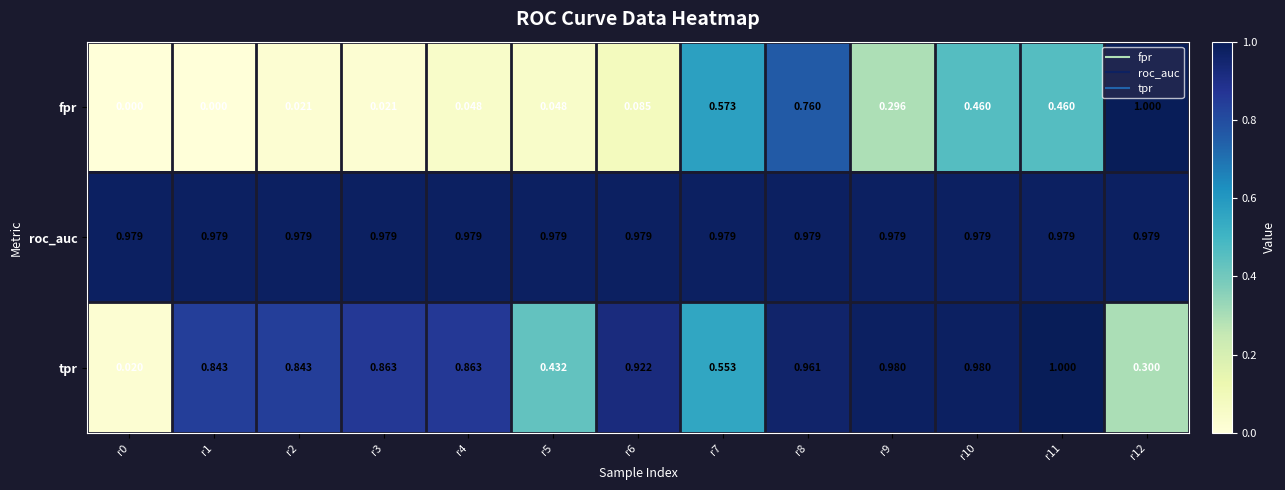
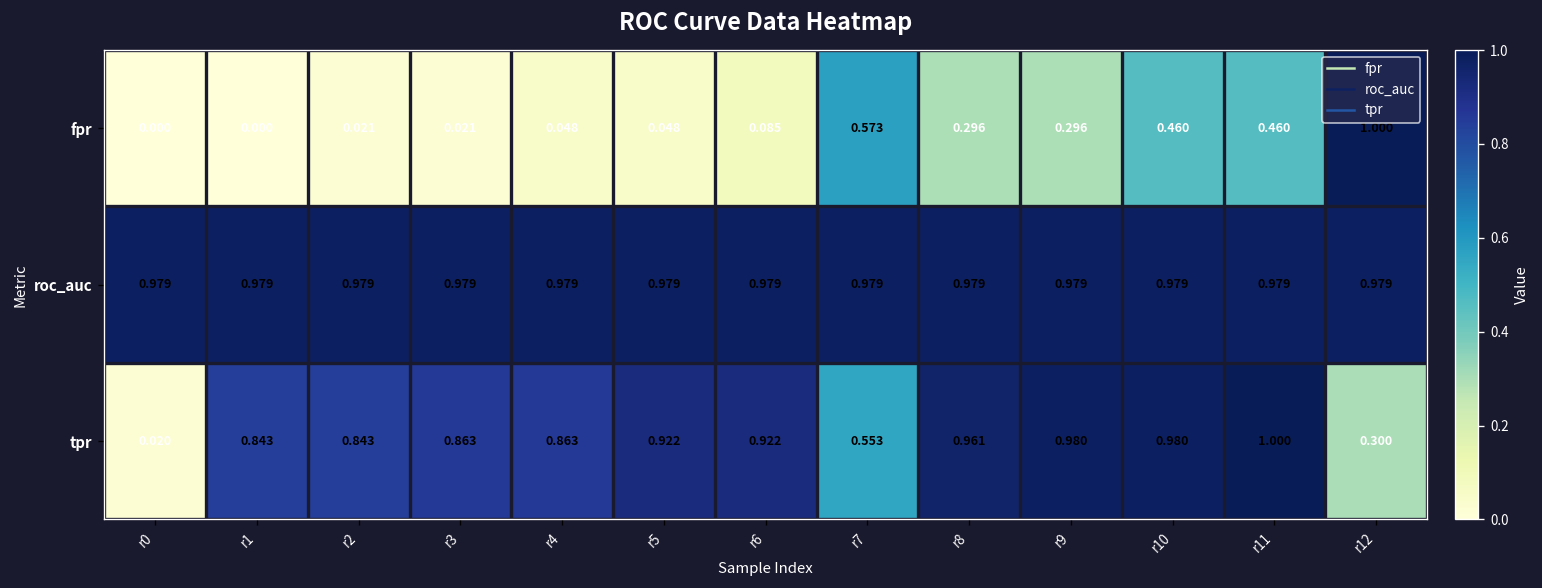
fpr, r8: 0.760 -> 0.296
tpr, r5: 0.432 -> 0.922
